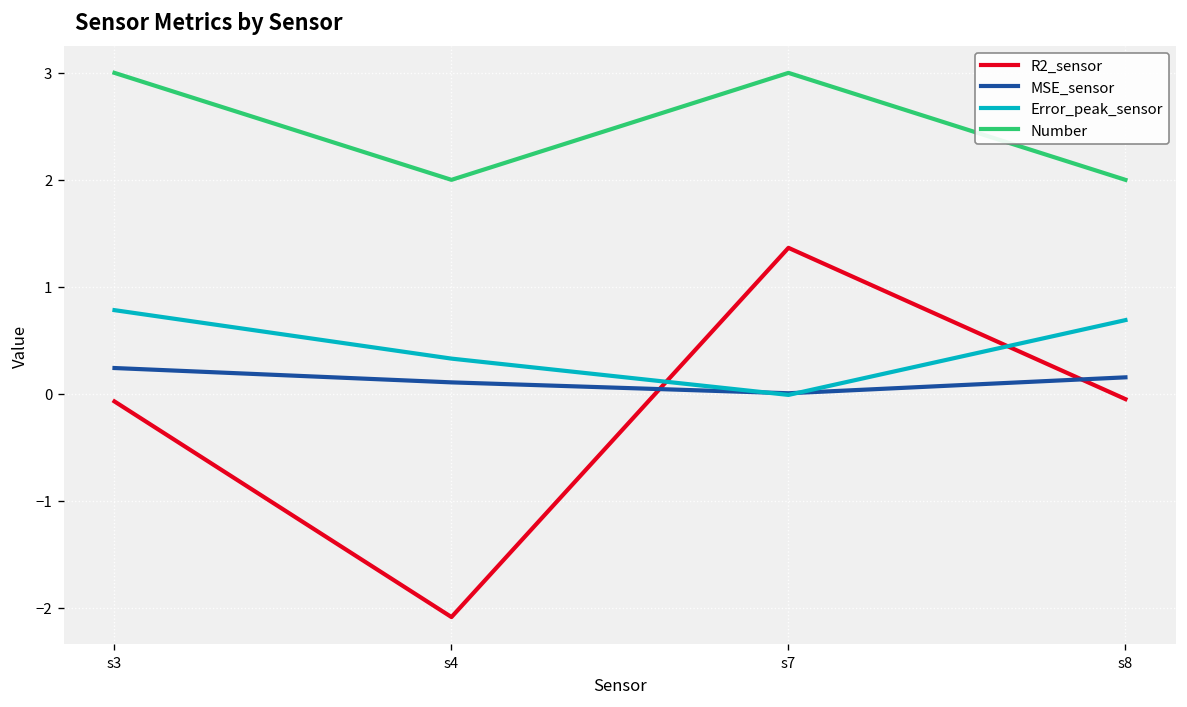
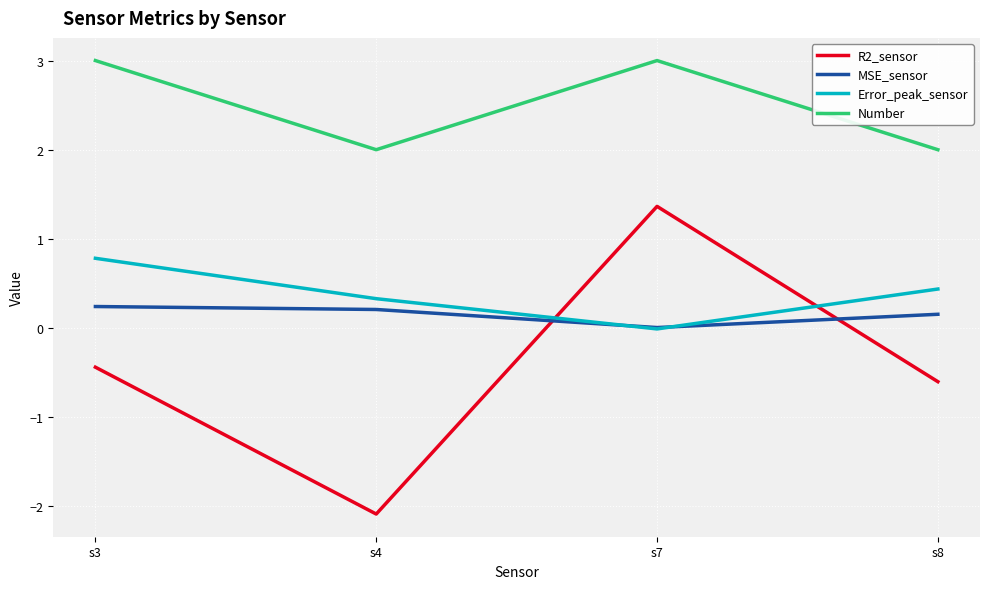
R2_sensor, s3: -0.1 -> -0.4
MSE_sensor, s4: 0.1 -> 0.2
R2_sensor, s8: 0.0 -> -0.6
Error_peak_sensor, s8: 0.7 -> 0.4
